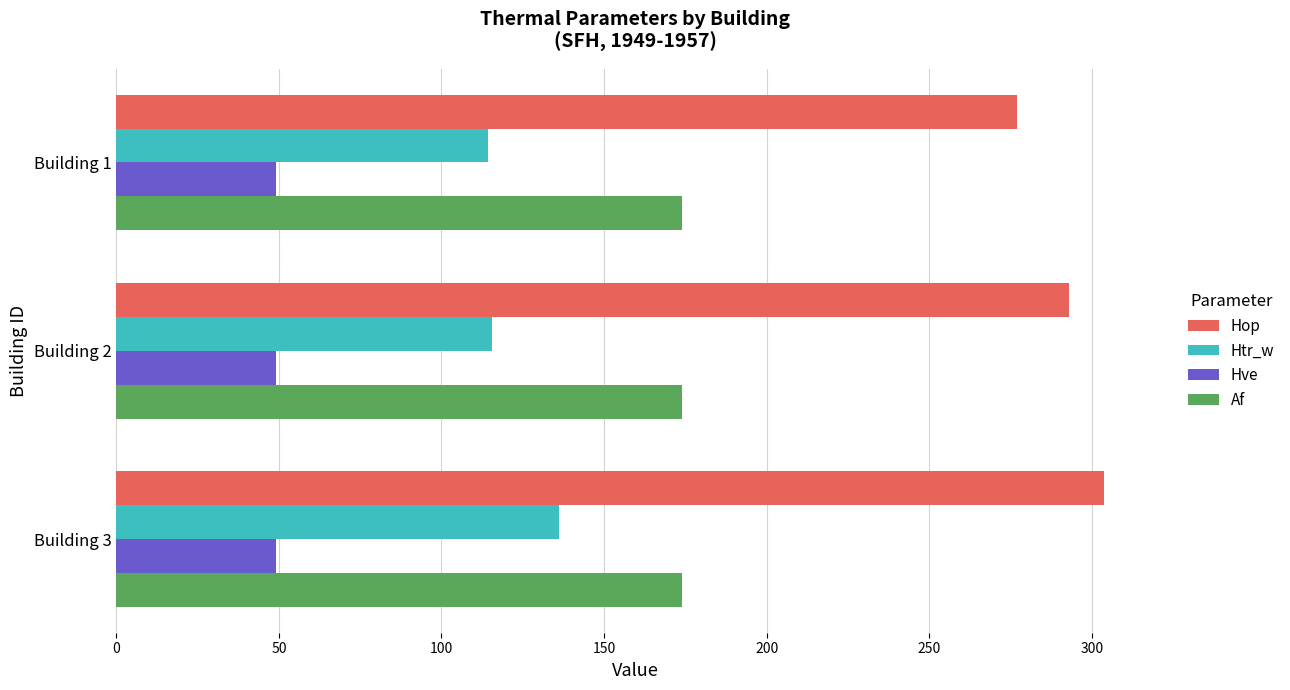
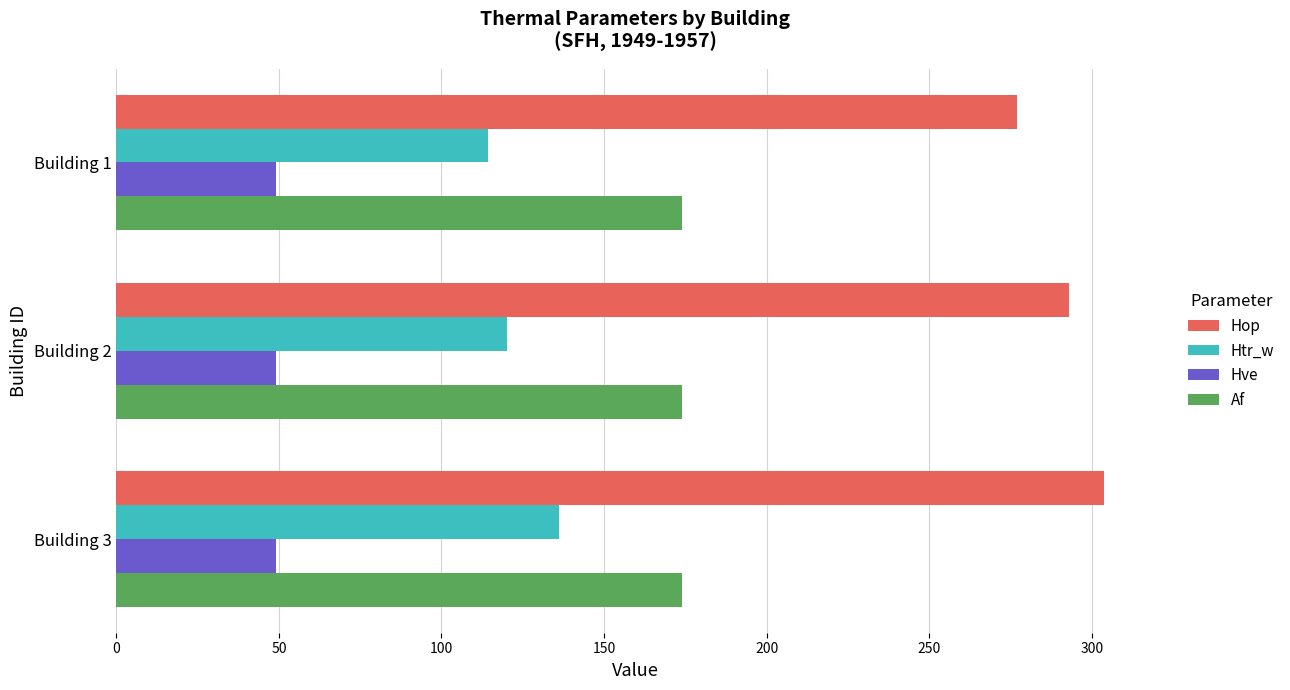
Htr_w, Building 2: 116 -> 120
